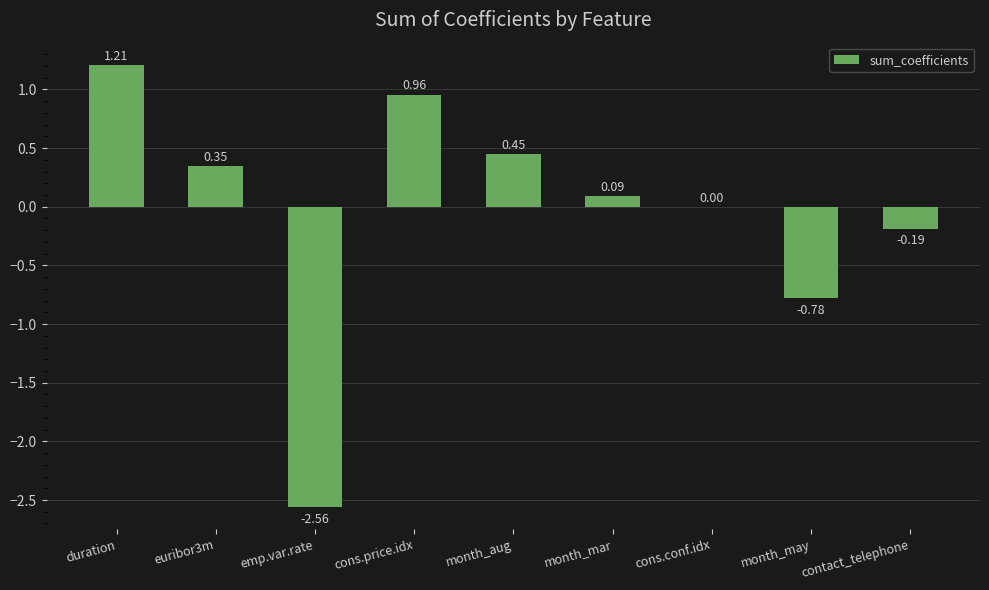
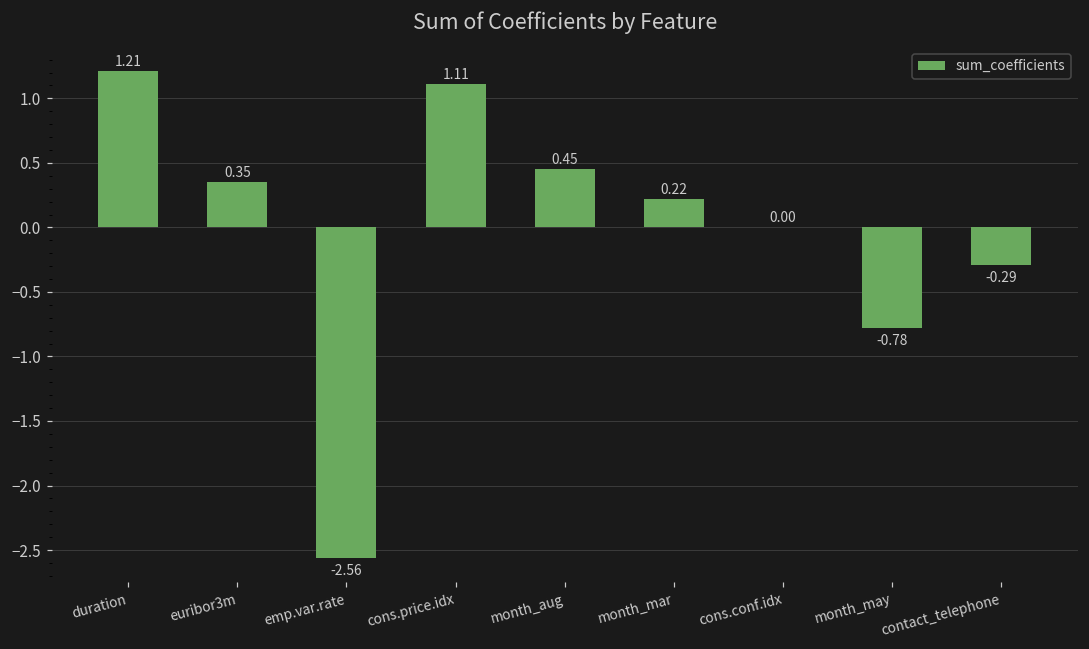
cons.price.idx: 0.96 -> 1.11
month_mar: 0.09 -> 0.22
contact_telephone: -0.19 -> -0.29
